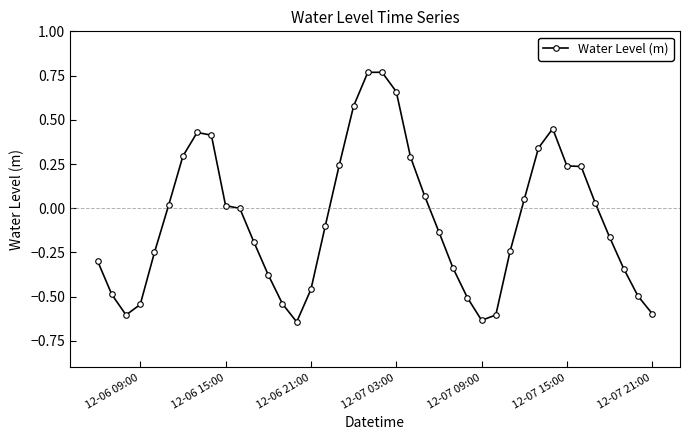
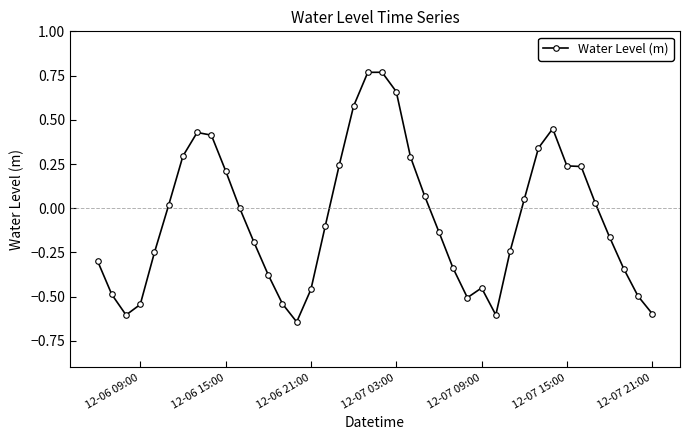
12-06 15:00: 0.02 -> 0.21
12-07 09:00: -0.63 -> -0.45
